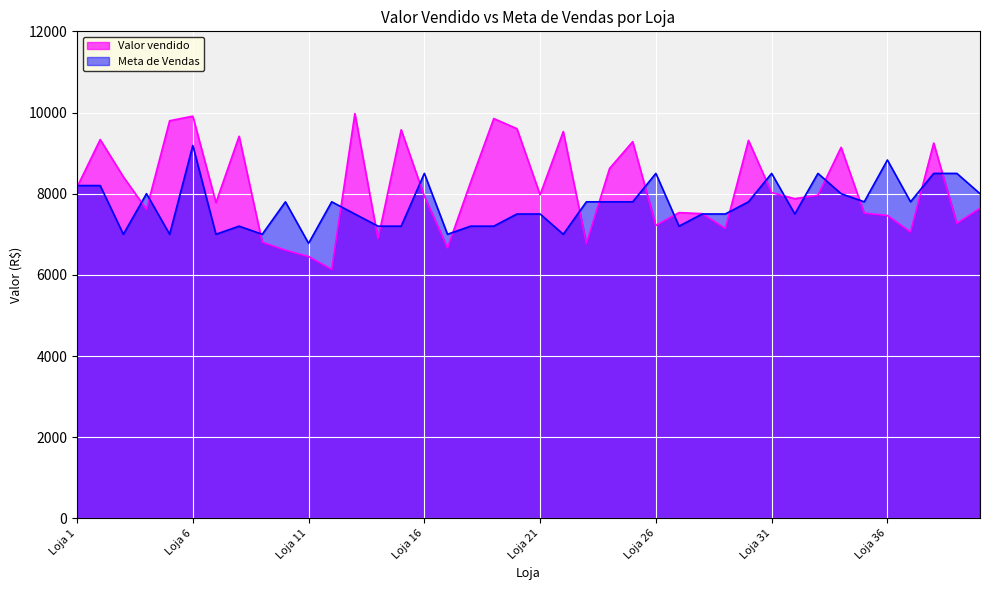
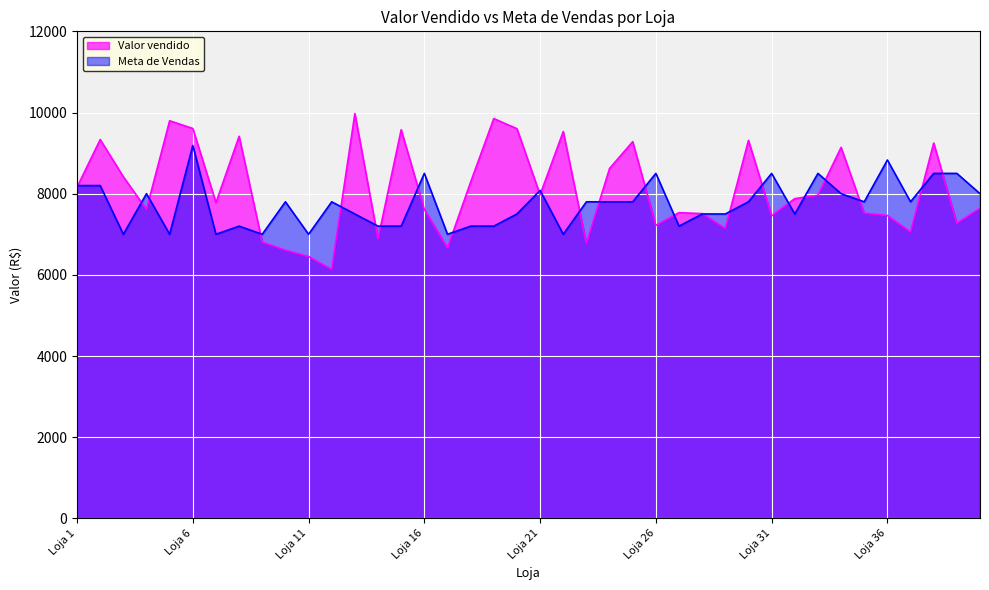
Valor vendido, Loja 6: 9900 -> 9600
Meta de Vendas, Loja 11: 6800 -> 7000
Valor vendido, Loja 16: 7900 -> 7600
Meta de Vendas, Loja 21: 7500 -> 8100
Valor vendido, Loja 31: 8000 -> 7500
